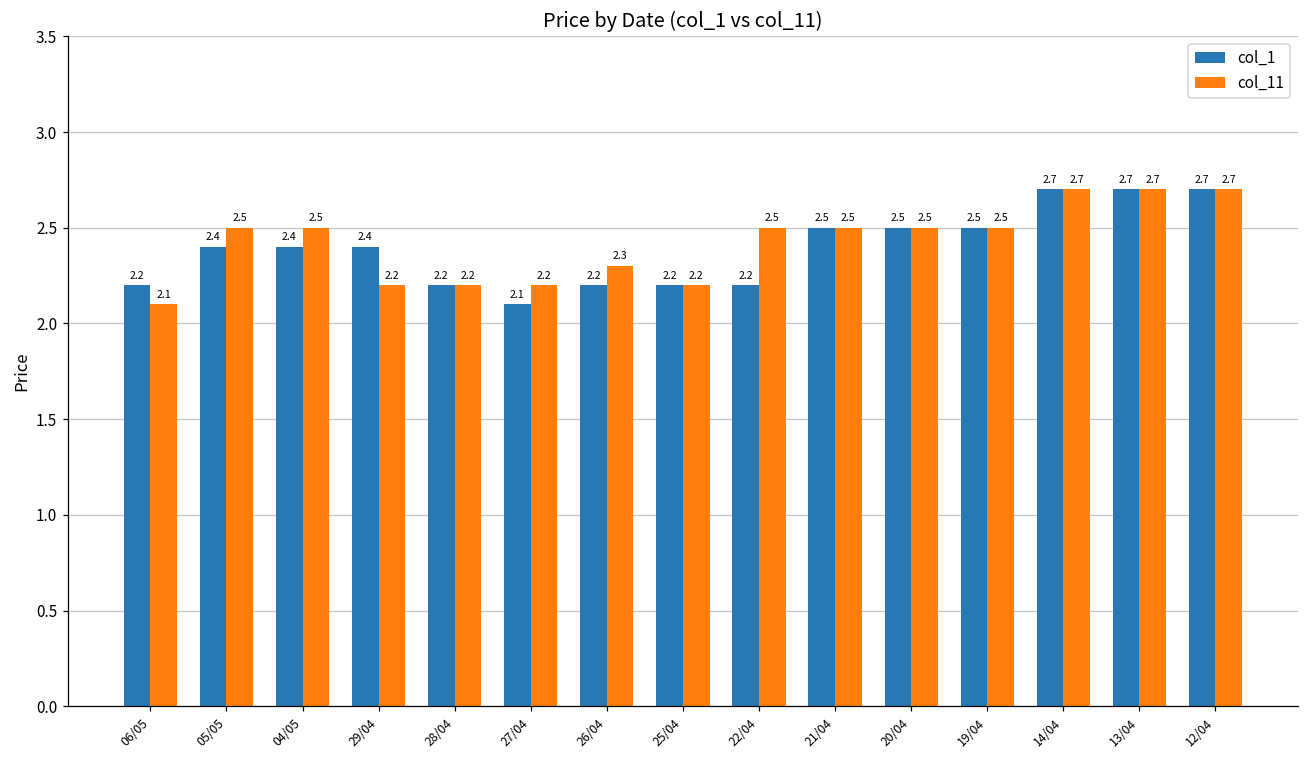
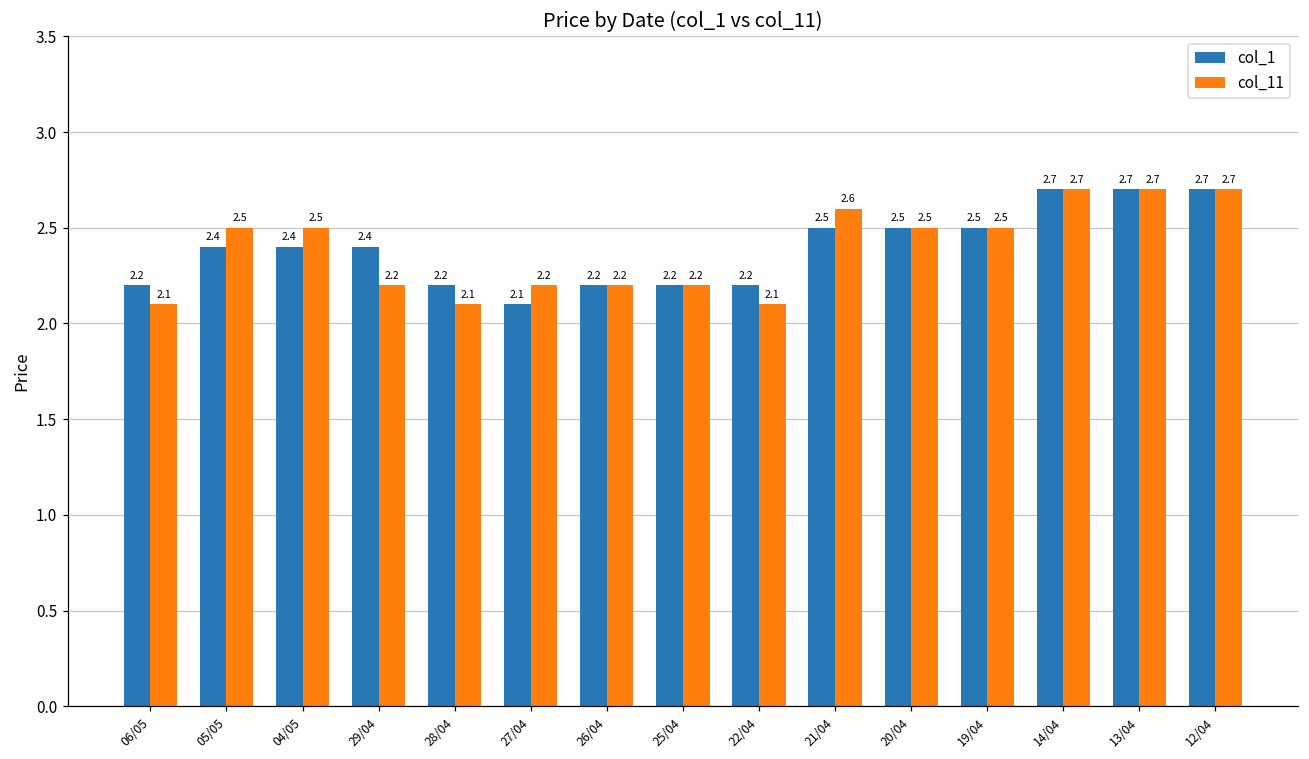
col_11, 28/04: 2.2 -> 2.1
col_11, 26/04: 2.3 -> 2.2
col_11, 22/04: 2.5 -> 2.1
col_11, 21/04: 2.5 -> 2.6
